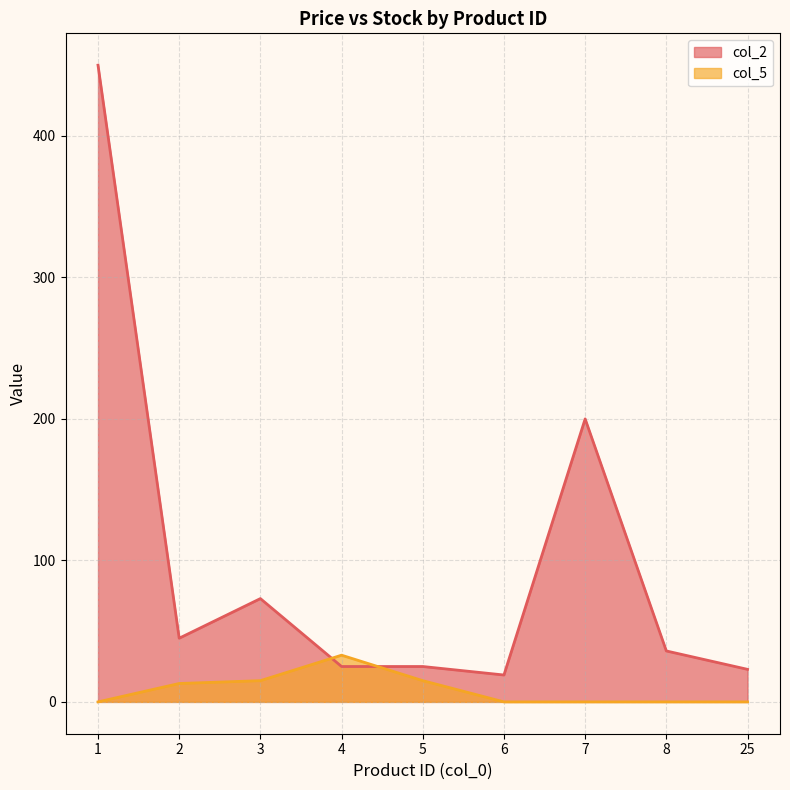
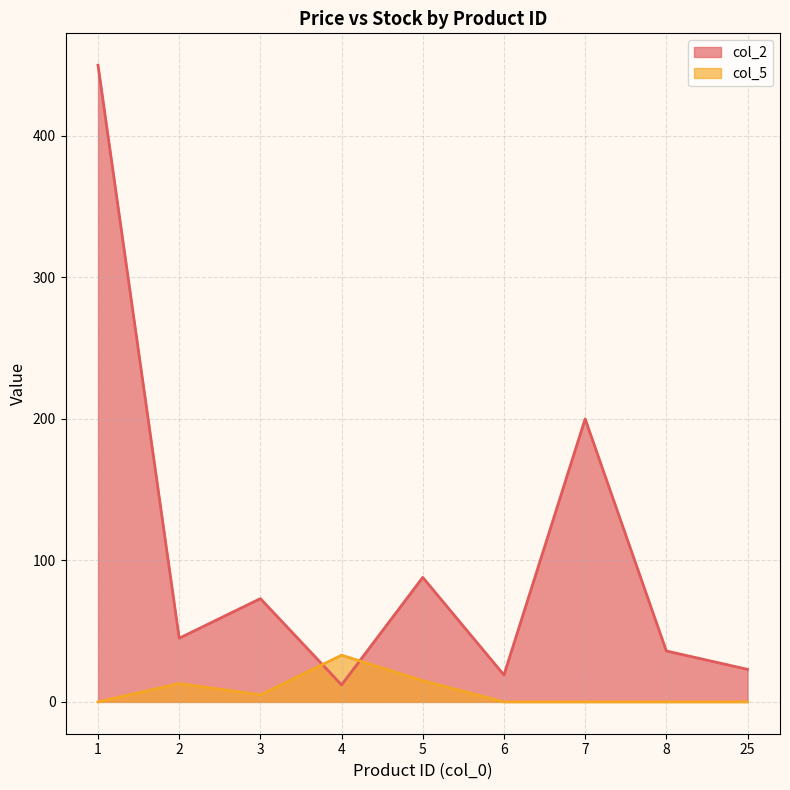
col_5, 3: 15 -> 5
col_2, 4: 25 -> 12
col_2, 5: 25 -> 88
